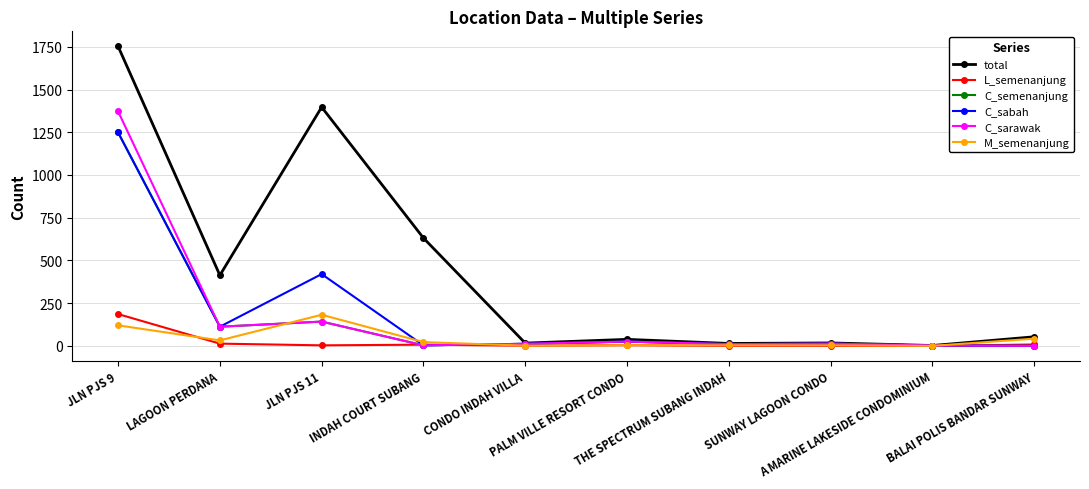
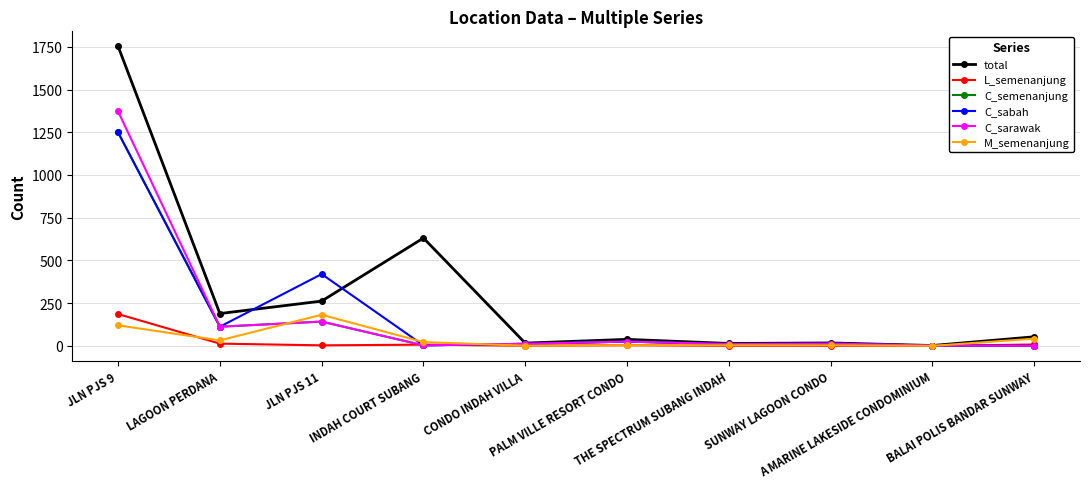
total, LAGOON PERDANA: 410 -> 190
total, JLN PJS 11: 1400 -> 260
